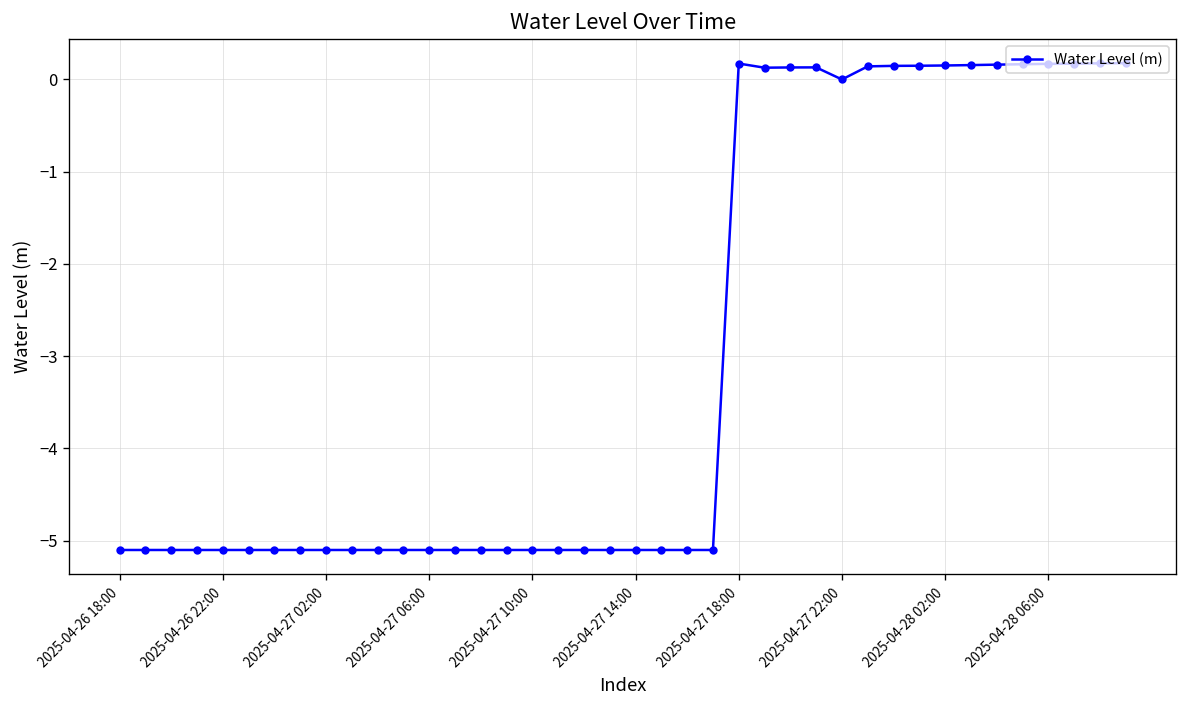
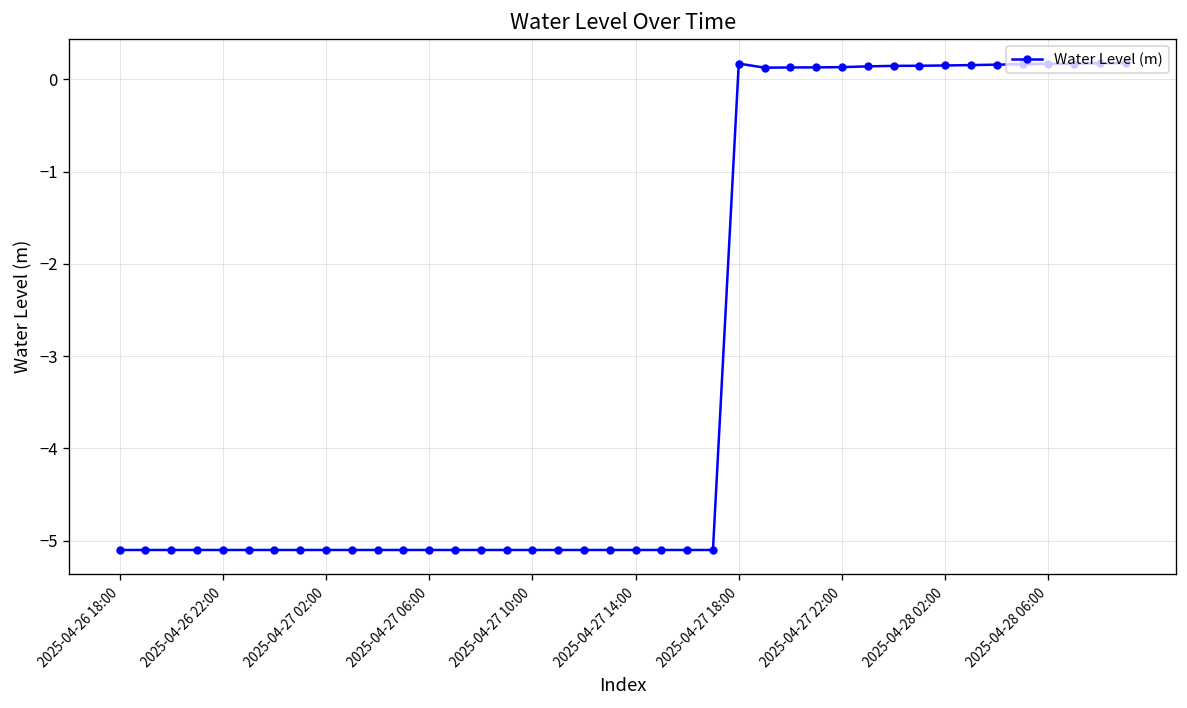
2025-04-27 22:00: 0.0 -> 0.1
